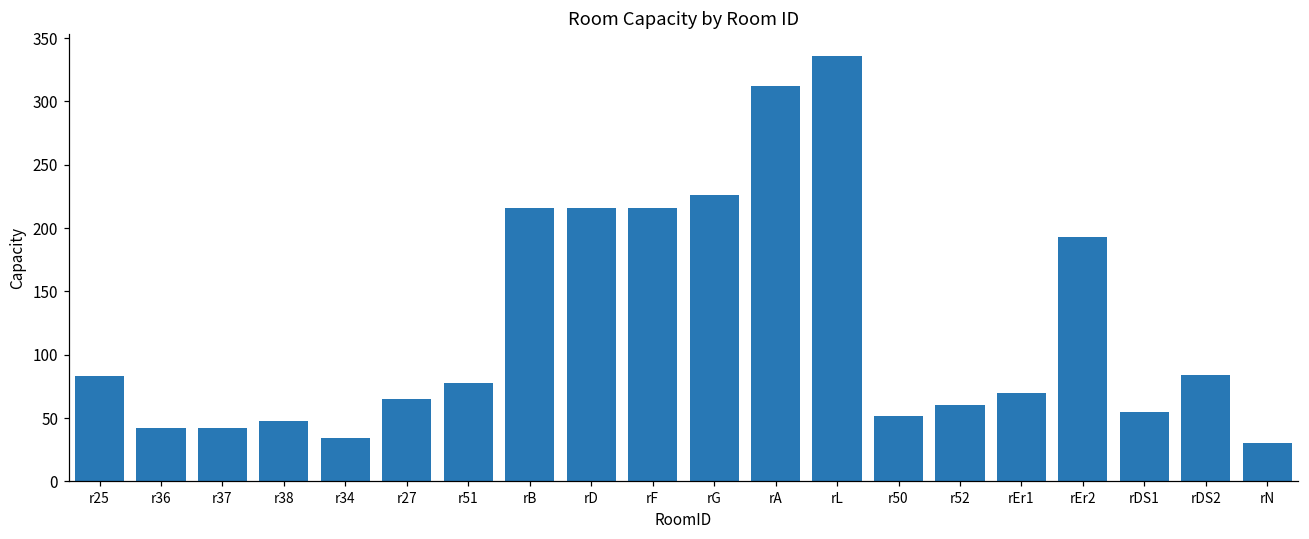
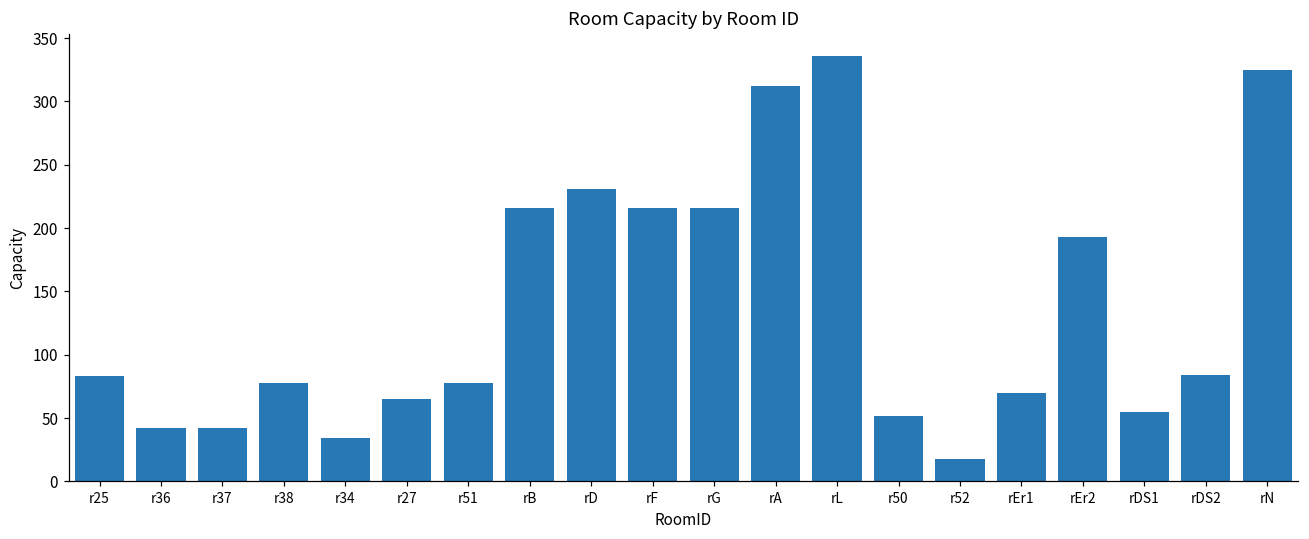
r38: 48 -> 78
rD: 216 -> 231
rG: 226 -> 216
r52: 60 -> 18
rN: 30 -> 325
